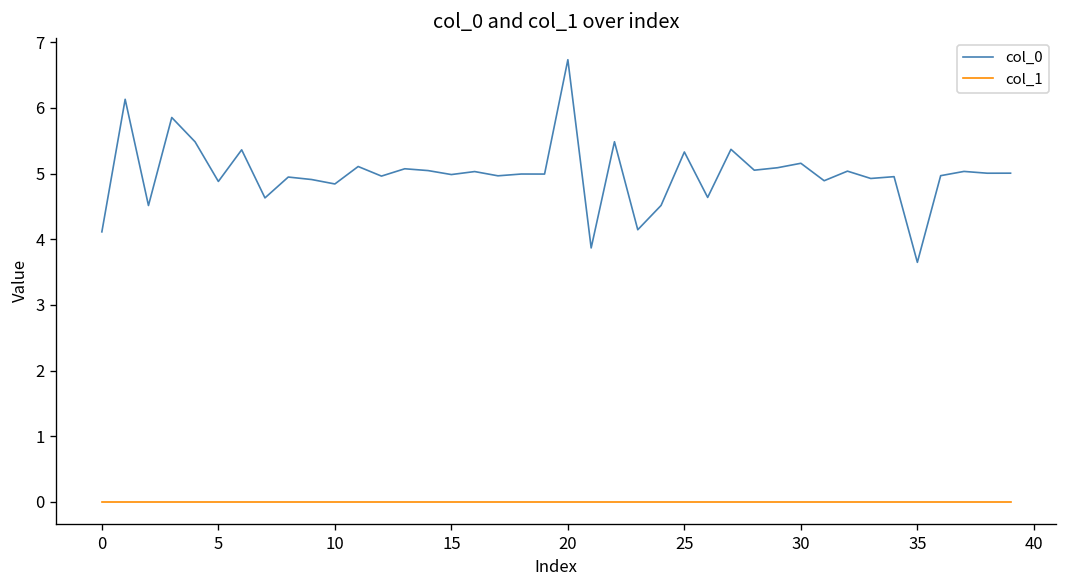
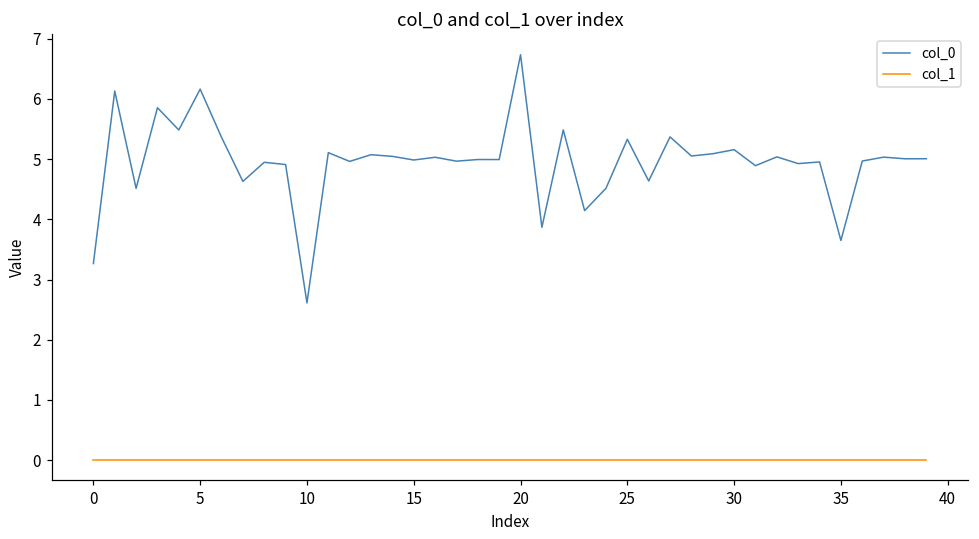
col_0, 0: 4.1 -> 3.3
col_0, 5: 4.9 -> 6.2
col_0, 10: 4.8 -> 2.6
